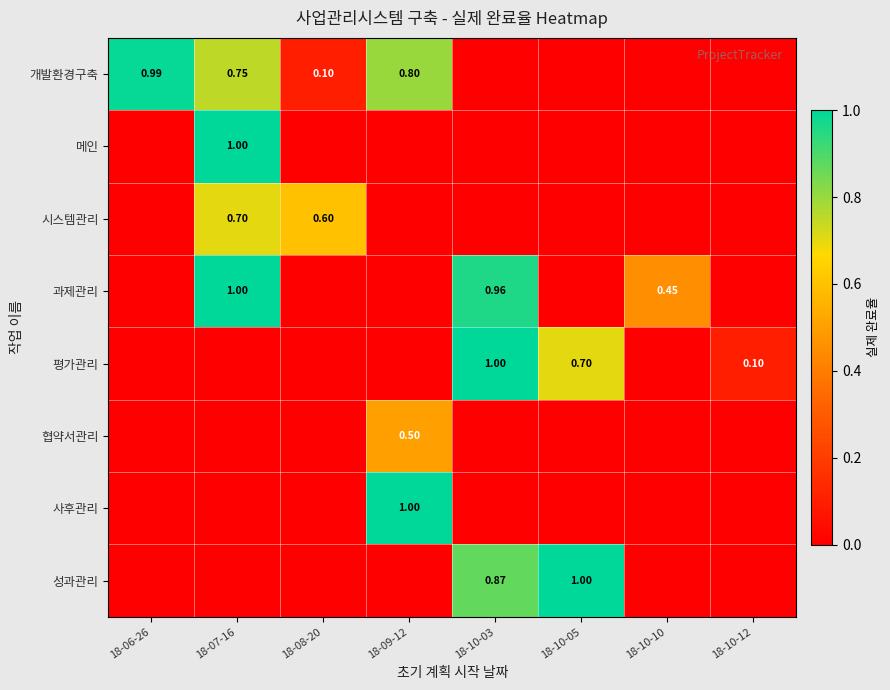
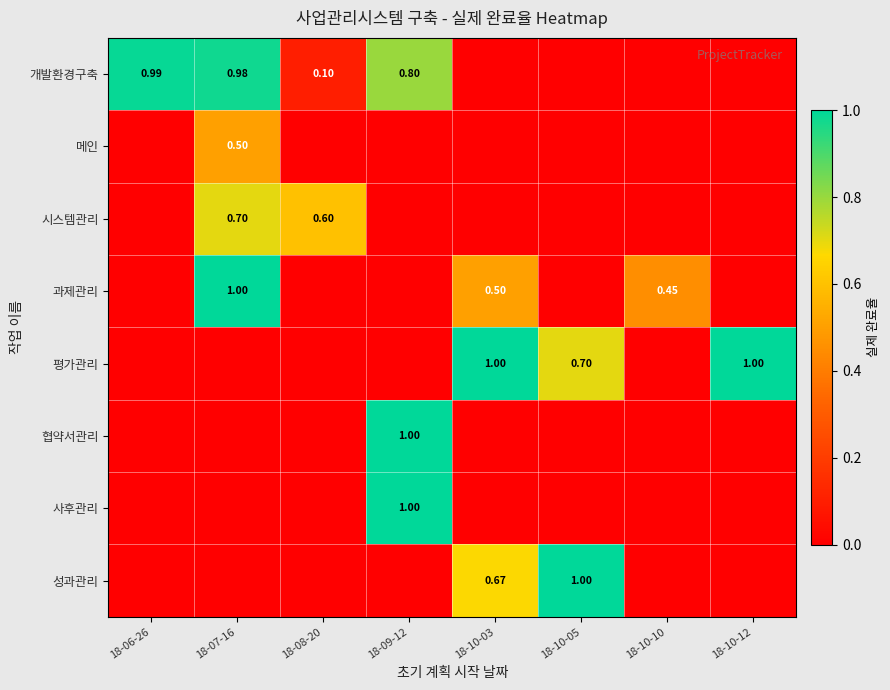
개발환경구축, 18-07-16: 0.75 -> 0.98
메인, 18-07-16: 1.00 -> 0.50
과제관리, 18-10-03: 0.96 -> 0.50
평가관리, 18-10-12: 0.10 -> 1.00
협약서관리, 18-09-12: 0.50 -> 1.00
성과관리, 18-10-03: 0.87 -> 0.67
